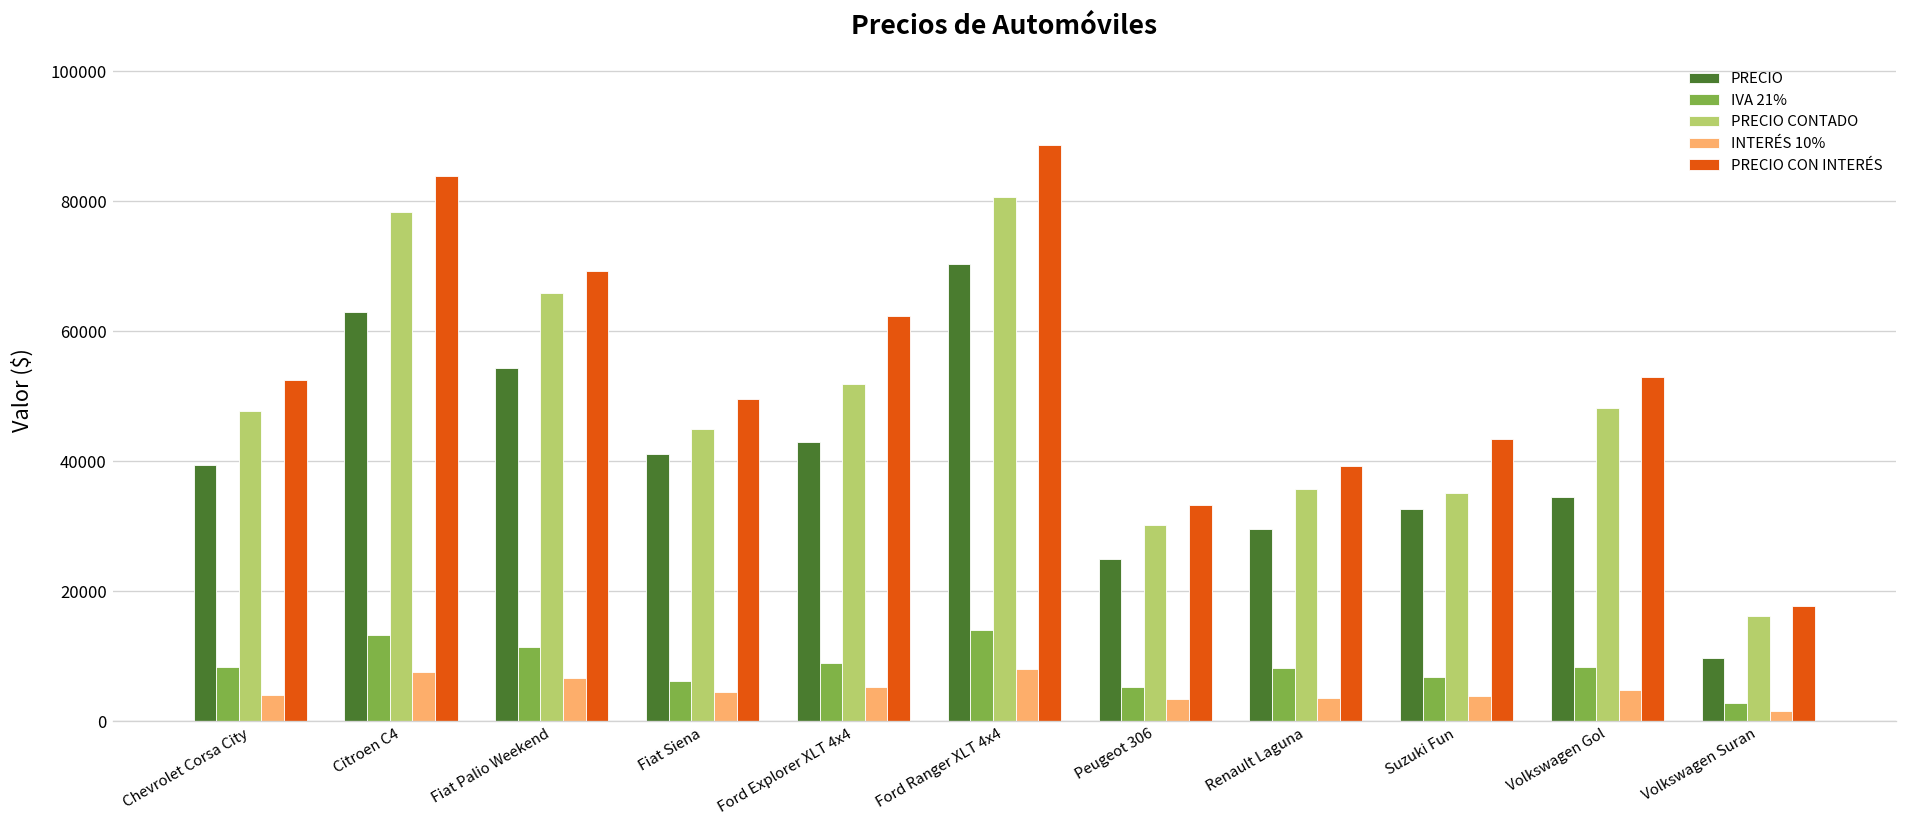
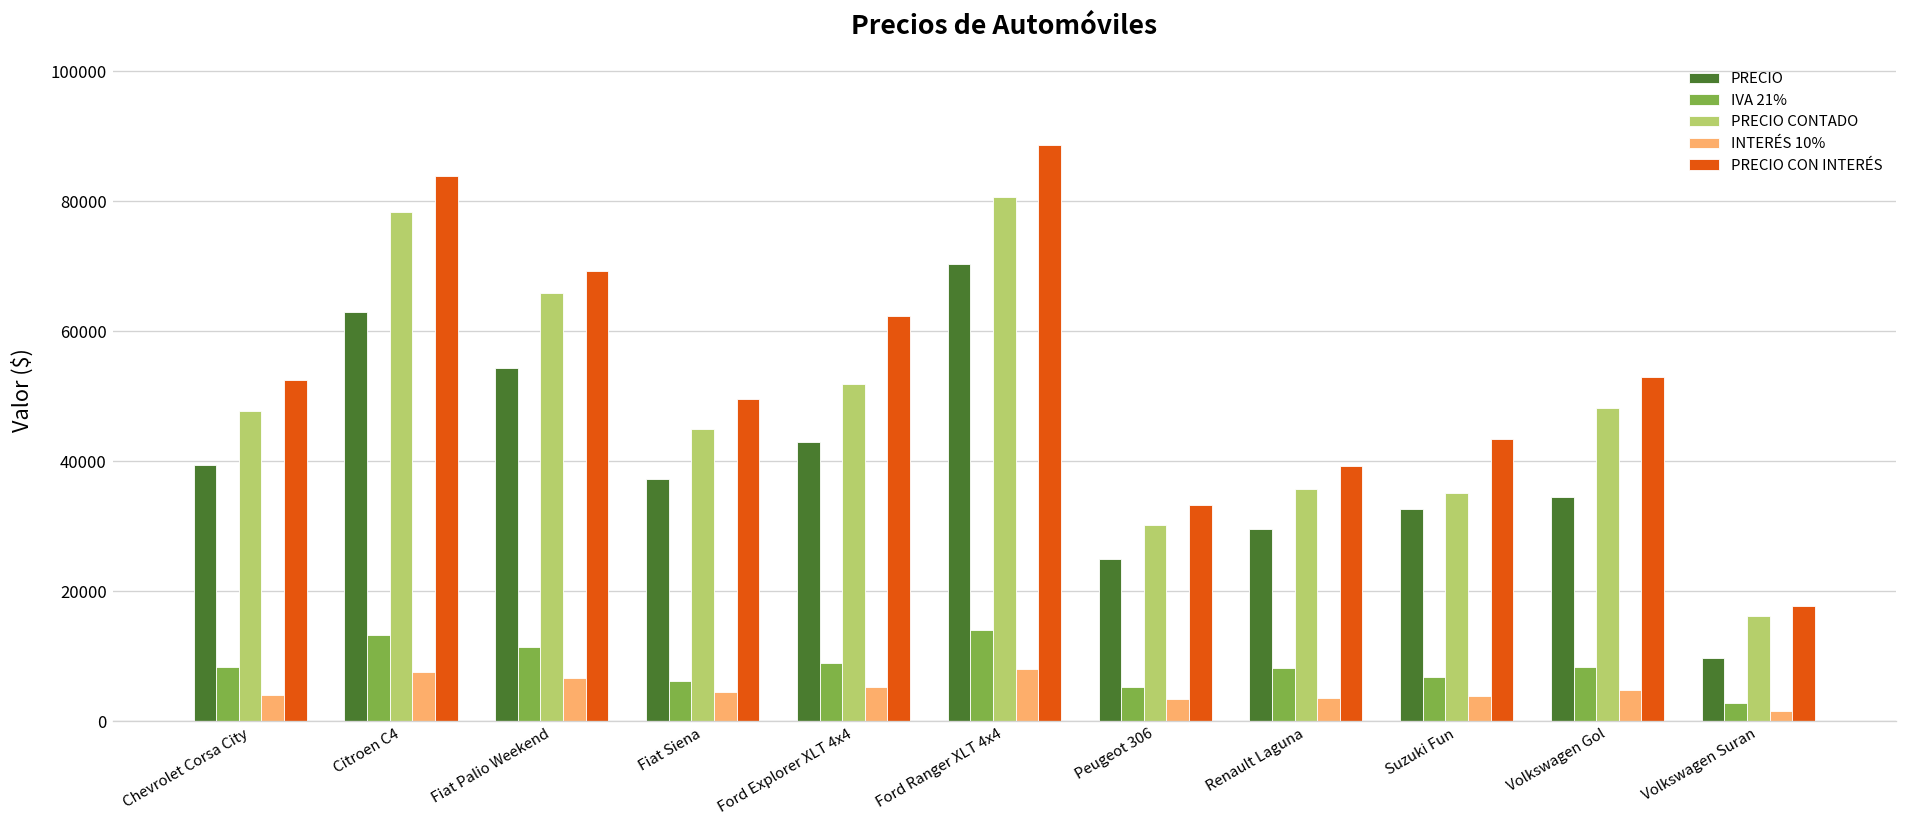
PRECIO, Fiat Siena: 41000 -> 37000
